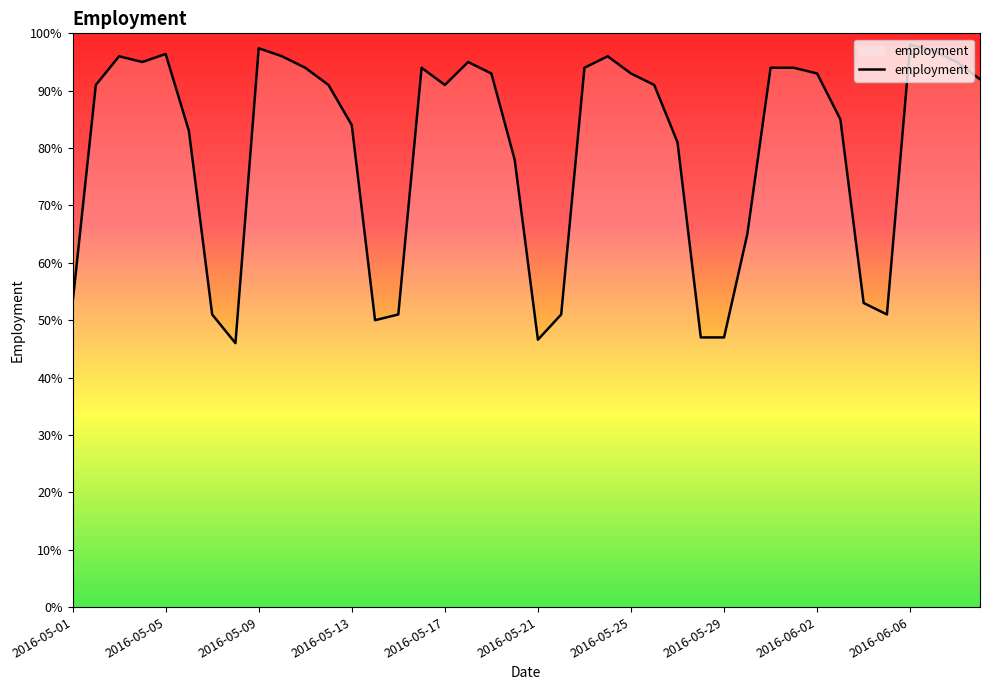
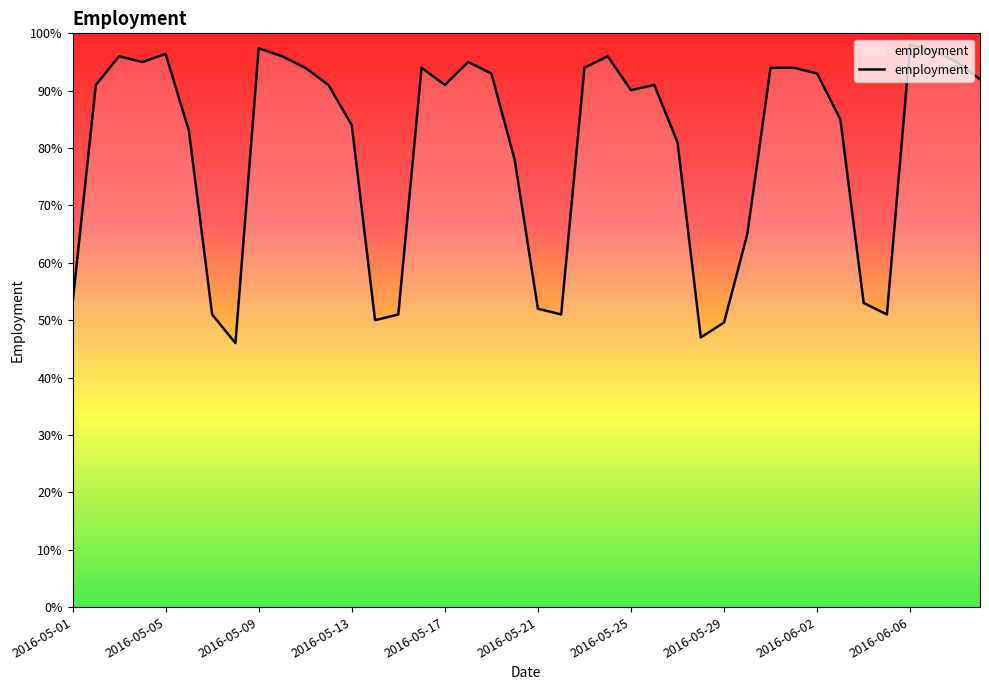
2016-05-21: 47% -> 52%
2016-05-25: 93% -> 90%
2016-05-29: 47% -> 50%
